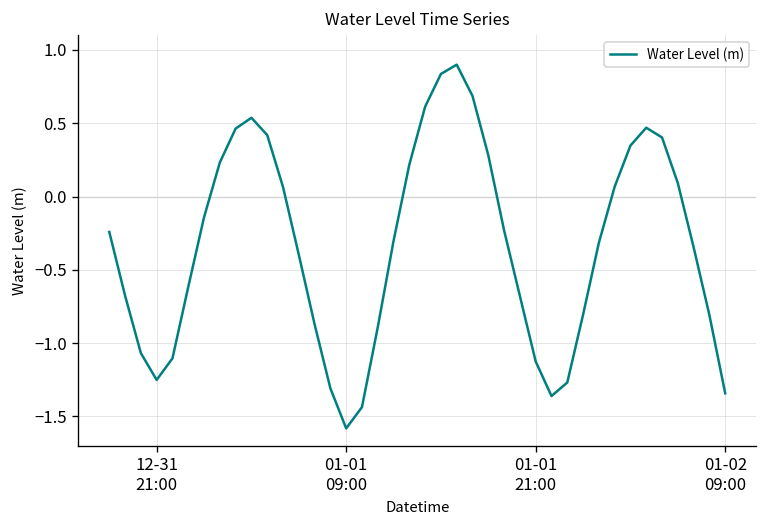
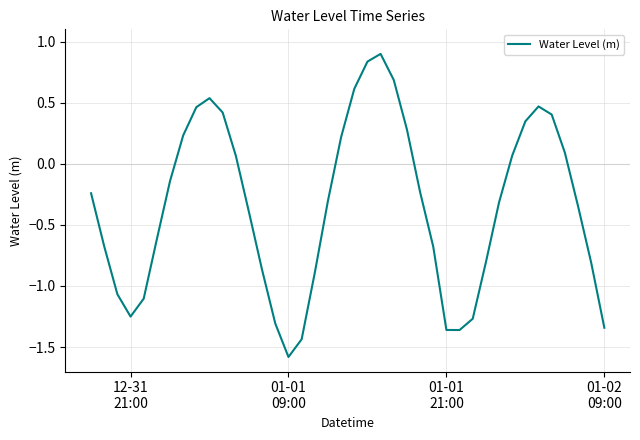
01-01 21:00: -1.12 -> -1.36
